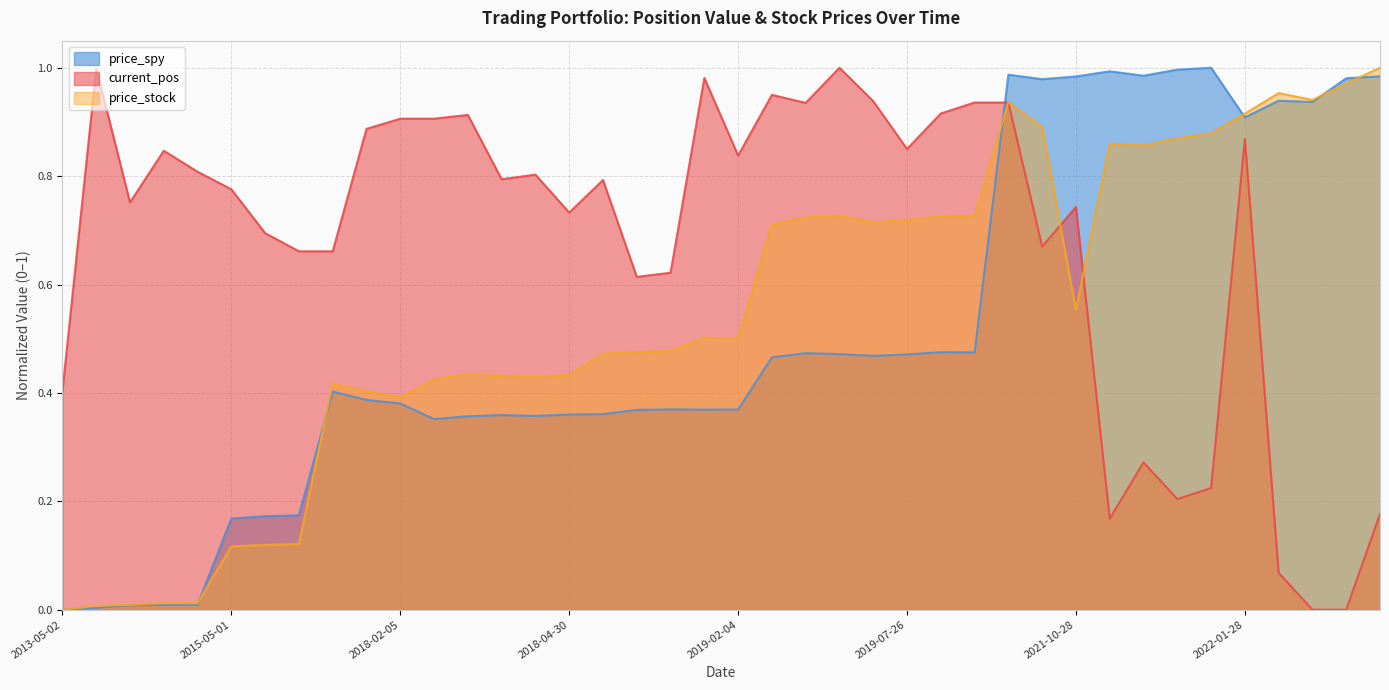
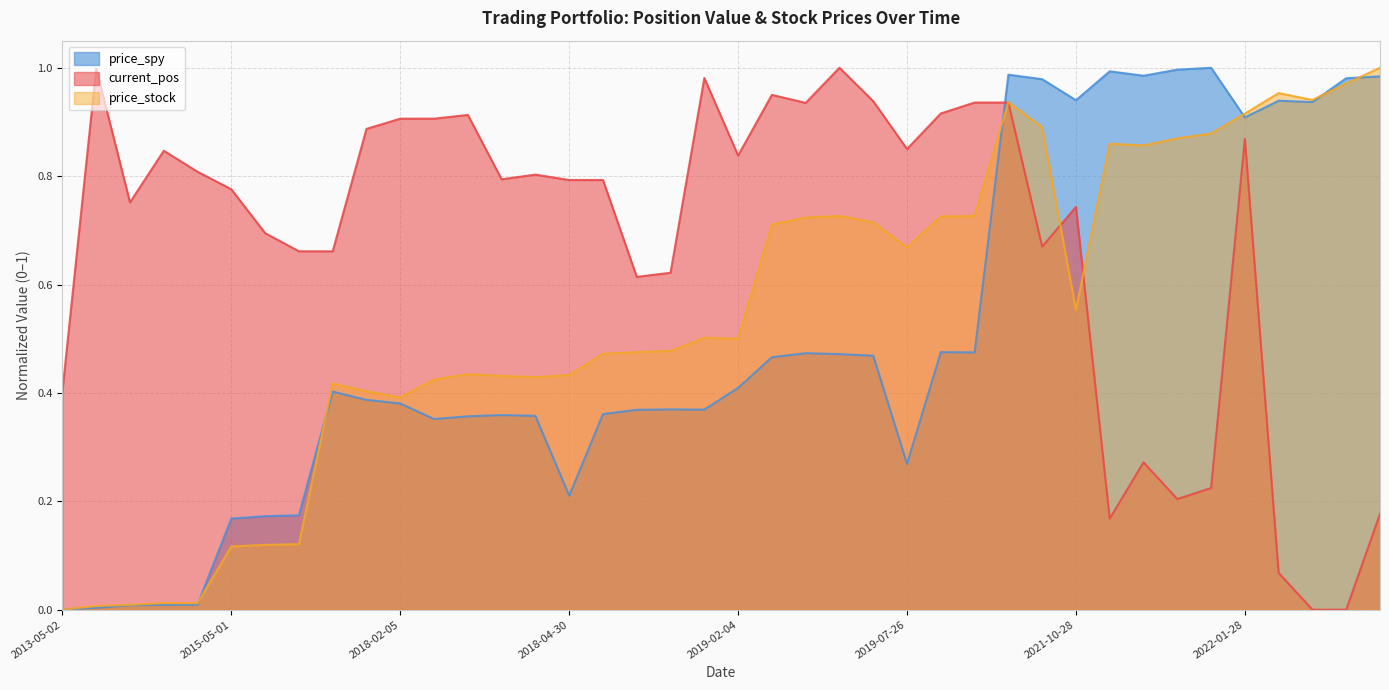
price_spy, 2018-04-30: 0.36 -> 0.21
current_pos, 2018-04-30: 0.73 -> 0.79
price_spy, 2019-02-04: 0.37 -> 0.41
price_spy, 2019-07-26: 0.47 -> 0.27
price_stock, 2019-07-26: 0.72 -> 0.67
price_spy, 2021-10-28: 0.98 -> 0.94
